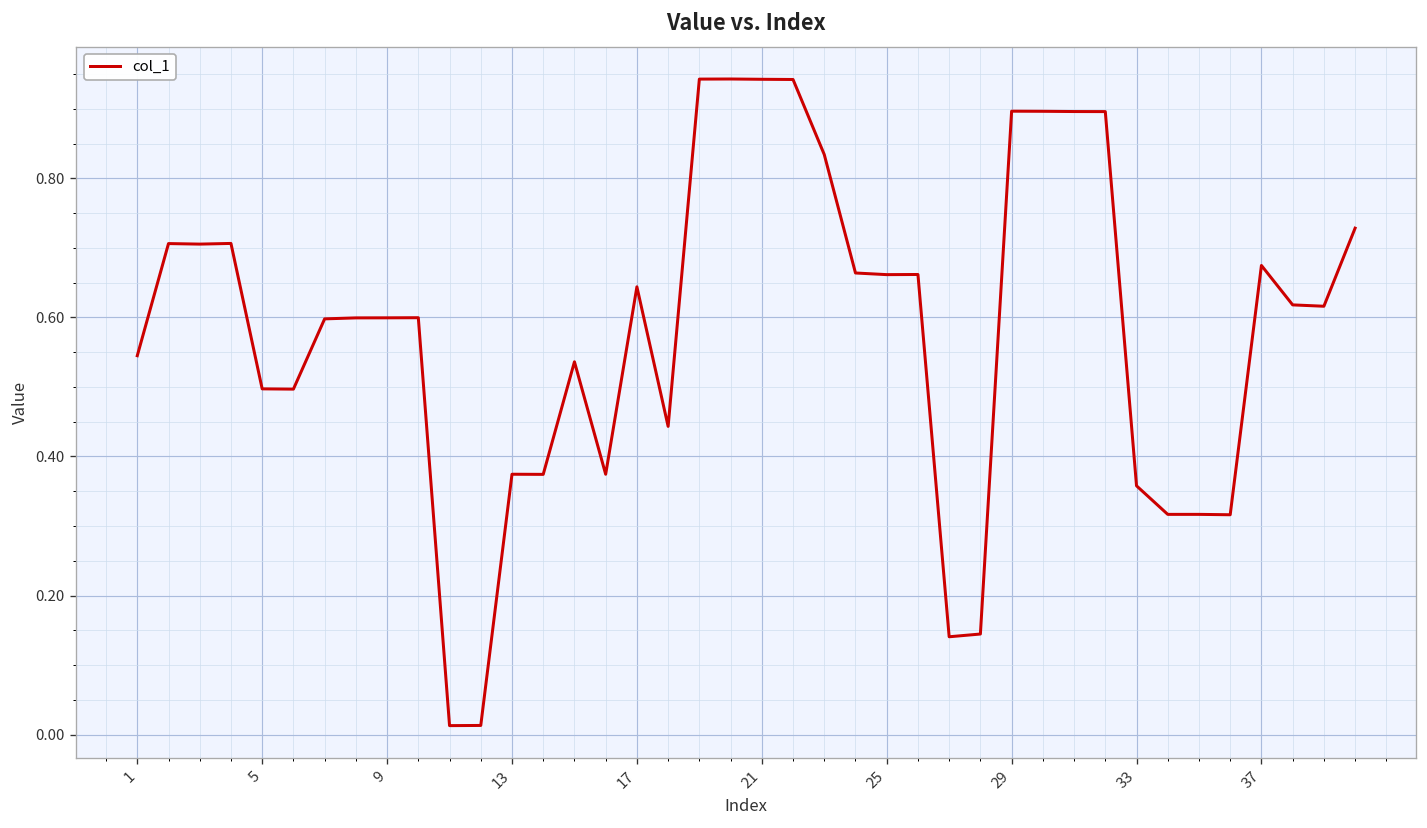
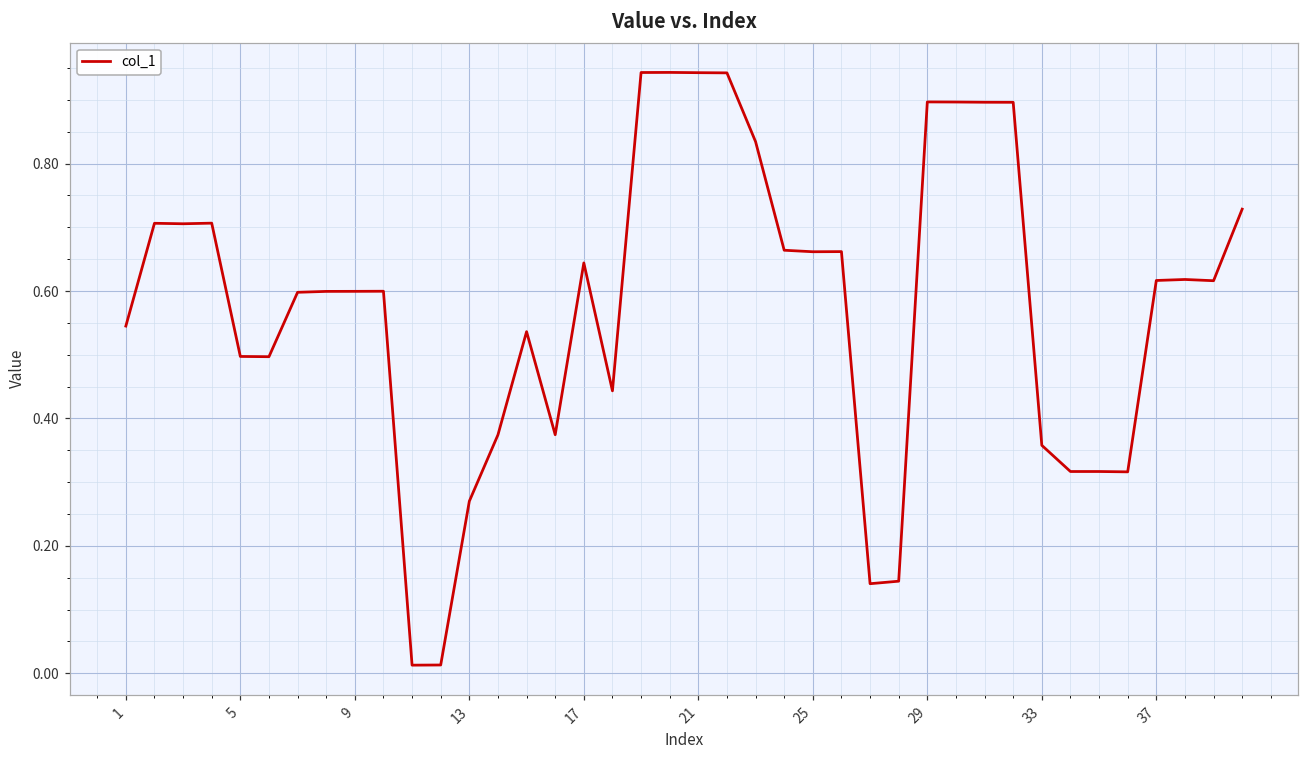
13: 0.37 -> 0.27
37: 0.67 -> 0.62
